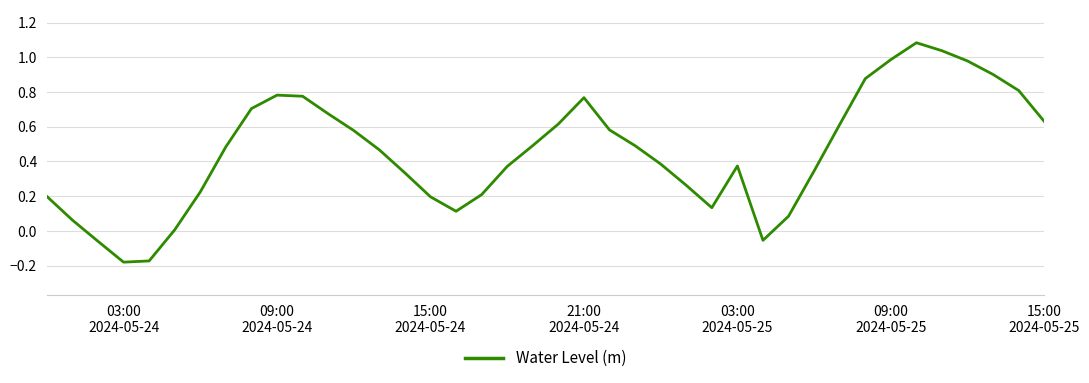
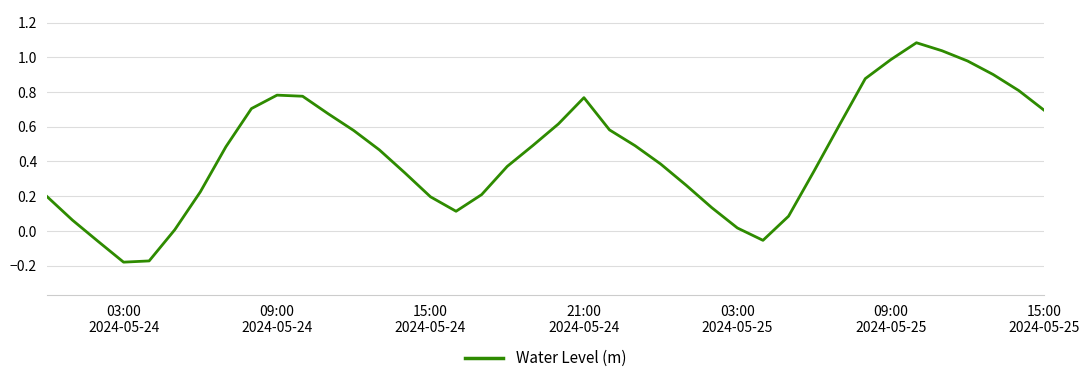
03:00 2024-05-25: 0.37 -> 0.02
15:00 2024-05-25: 0.63 -> 0.69
